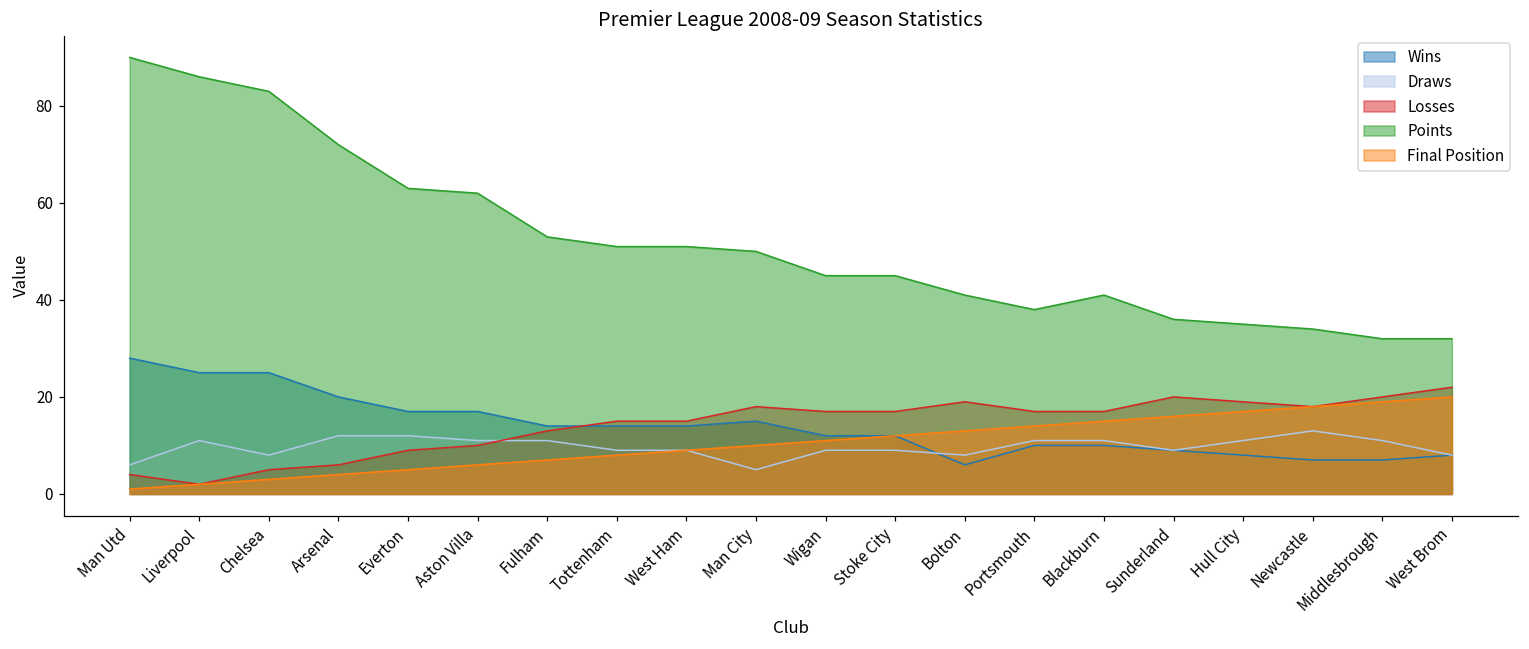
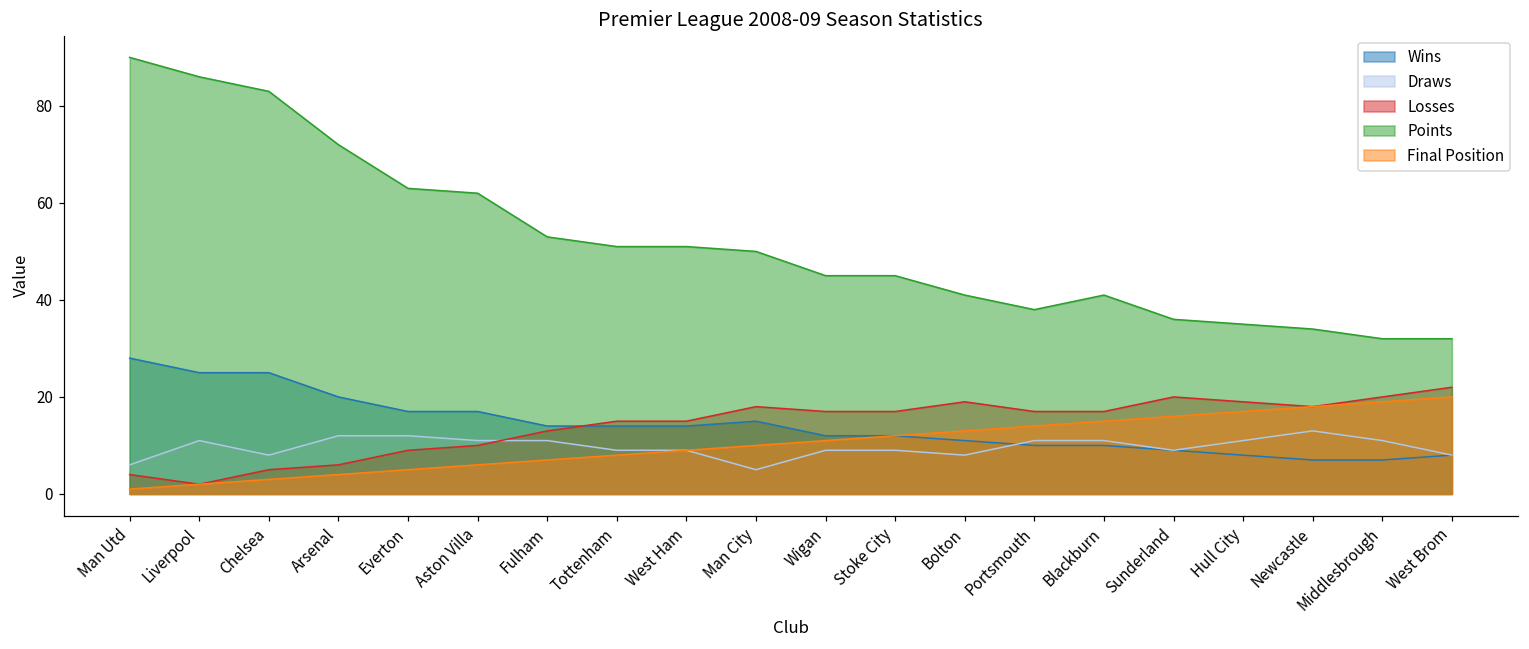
Wins, Bolton: 6 -> 11
